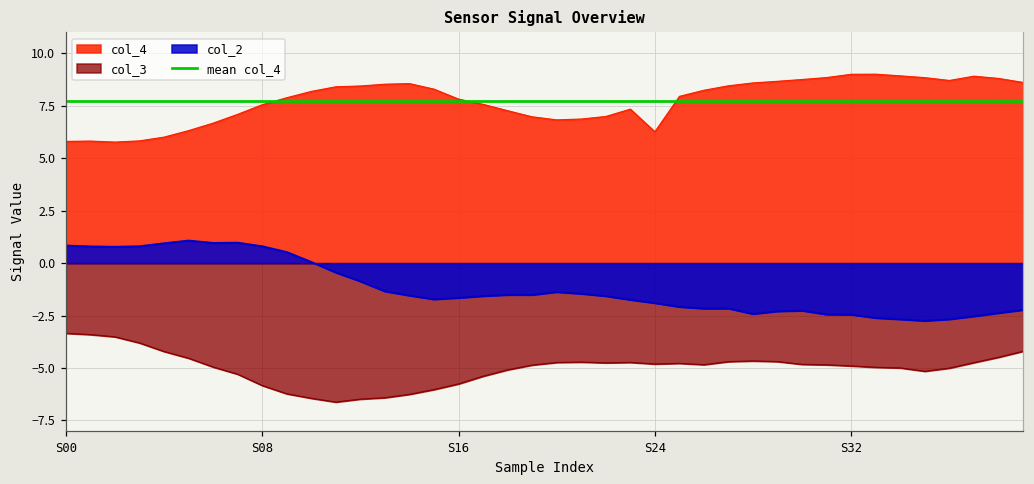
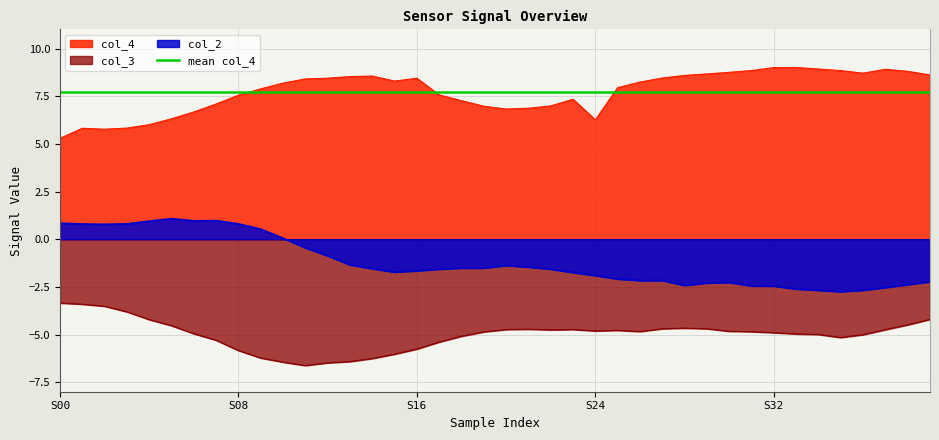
col_4, S00: 5.8 -> 5.3
col_4, S16: 7.8 -> 8.4
